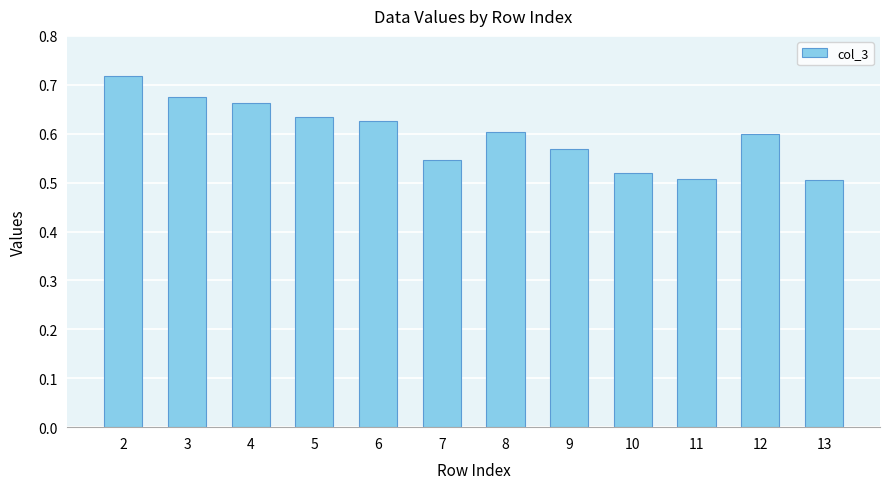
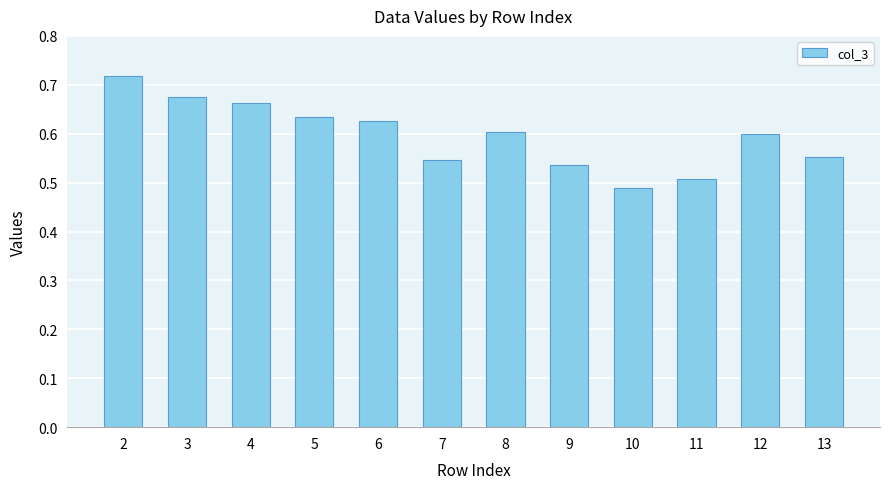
9: 0.57 -> 0.54
10: 0.52 -> 0.49
13: 0.51 -> 0.55
